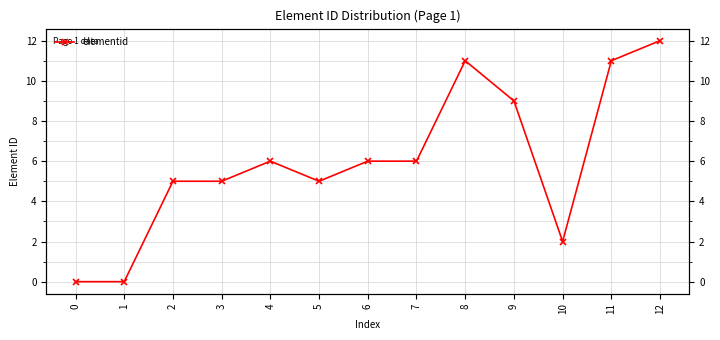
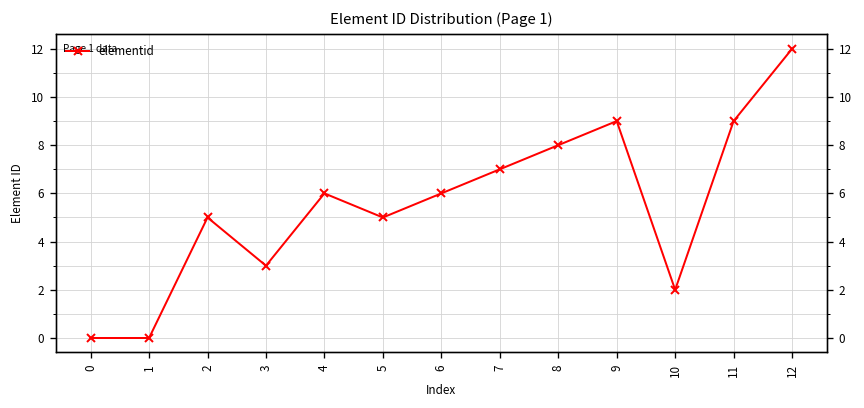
3: 5 -> 3
7: 6 -> 7
8: 11 -> 8
11: 11 -> 9
